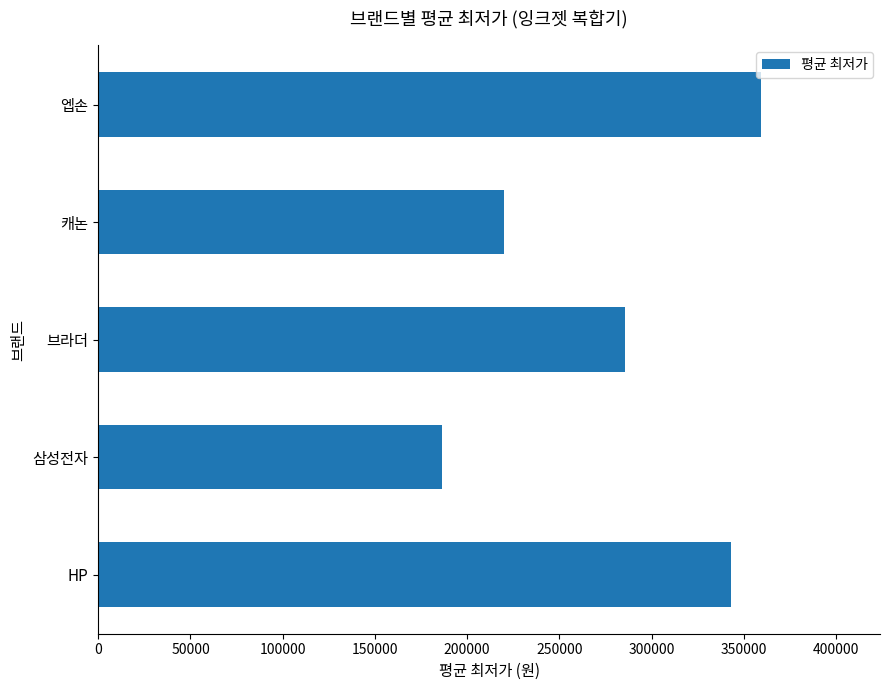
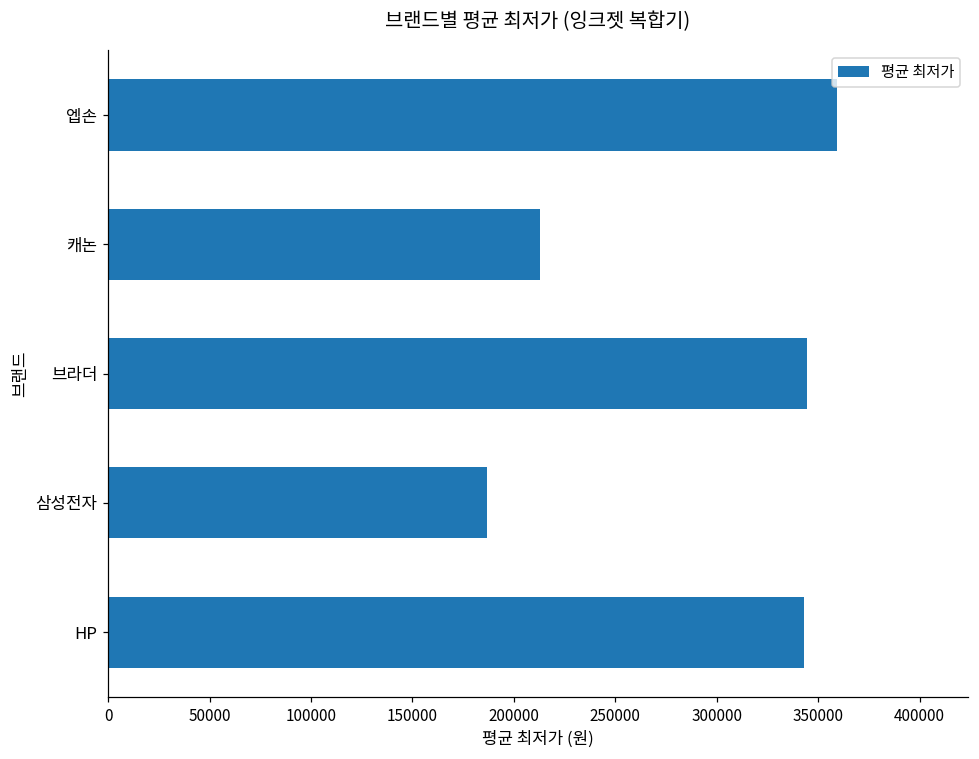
캐논: 220000 -> 213000
브라더: 286000 -> 345000
